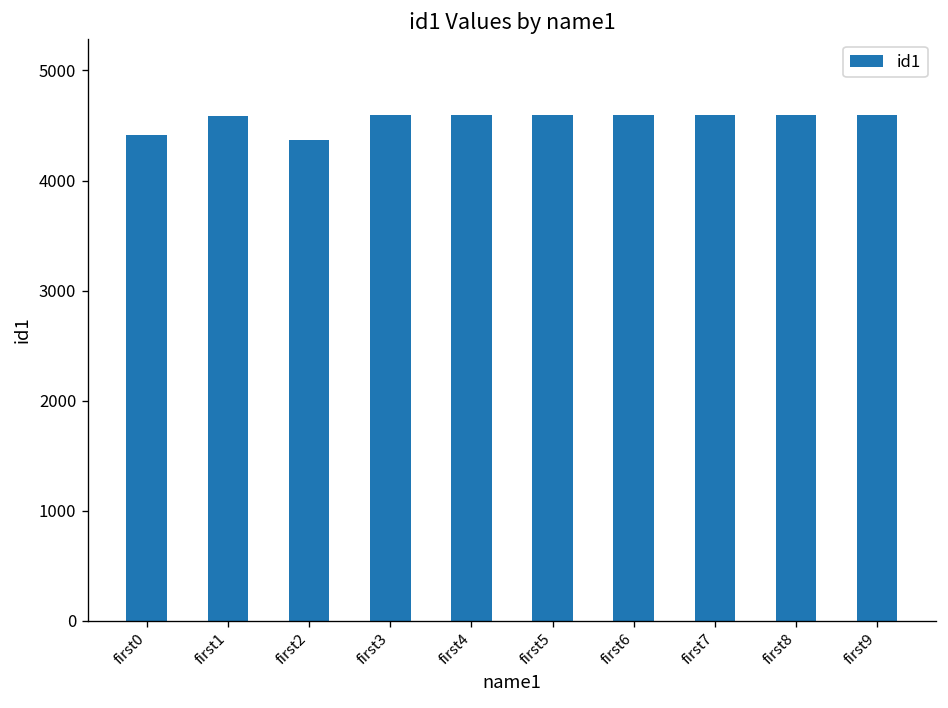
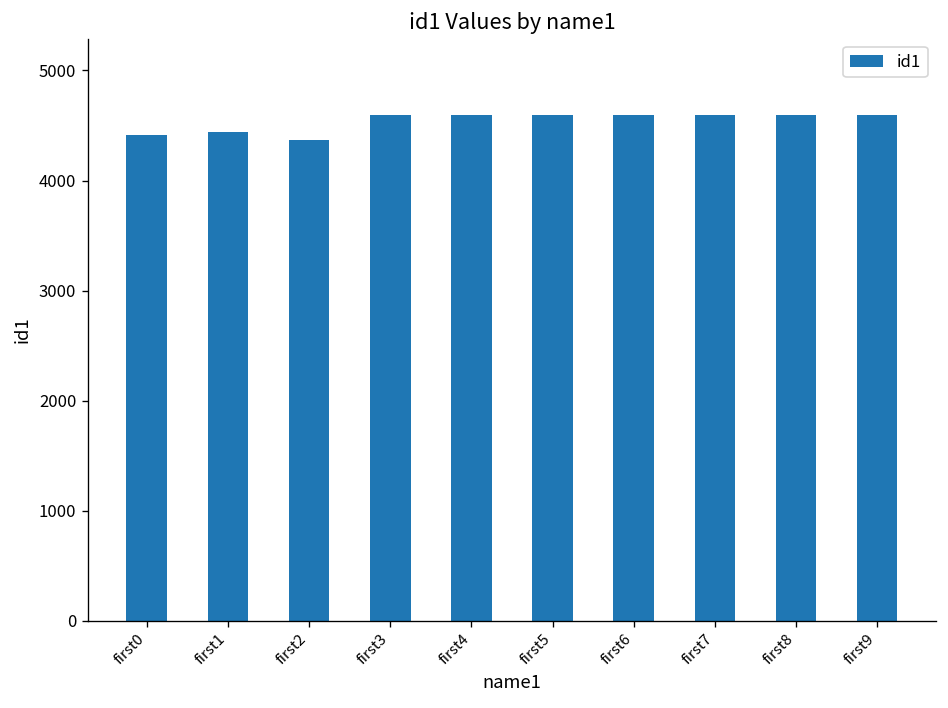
first1: 4600 -> 4400
